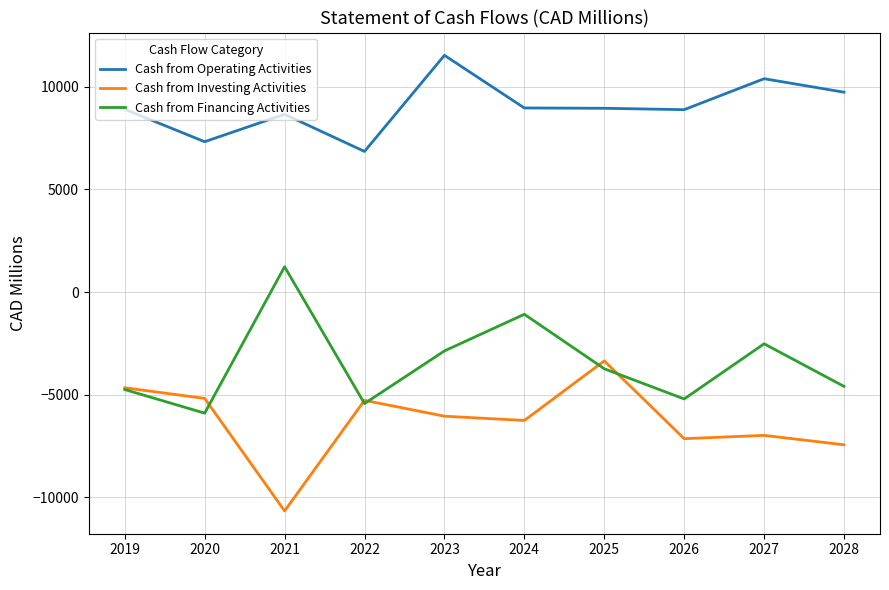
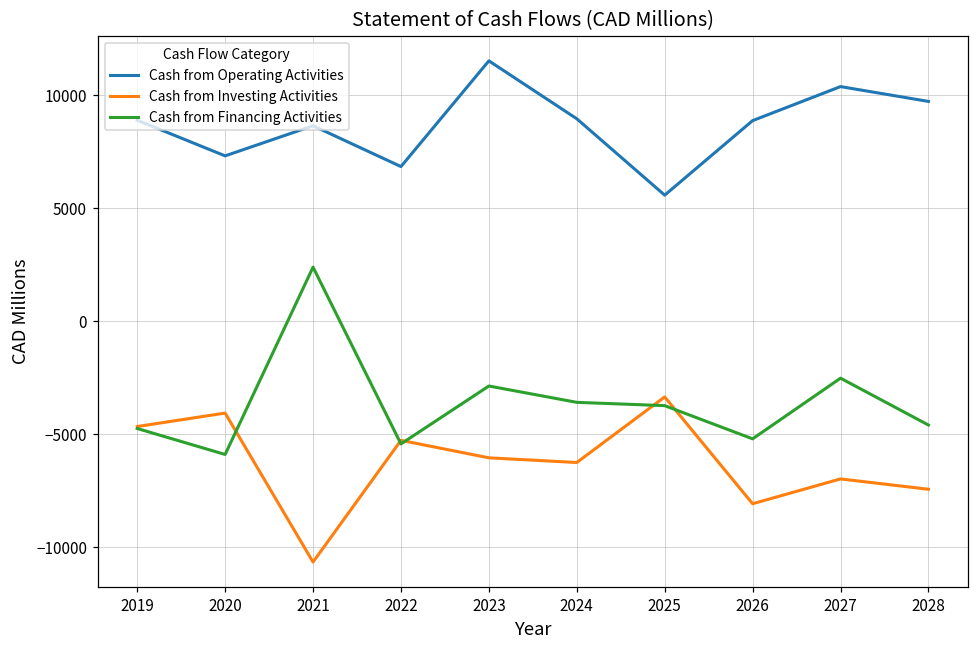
Cash from Investing Activities, 2020: -5200 -> -4100
Cash from Financing Activities, 2021: 1200 -> 2400
Cash from Financing Activities, 2024: -1100 -> -3600
Cash from Operating Activities, 2025: 9000 -> 5600
Cash from Investing Activities, 2026: -7100 -> -8100
